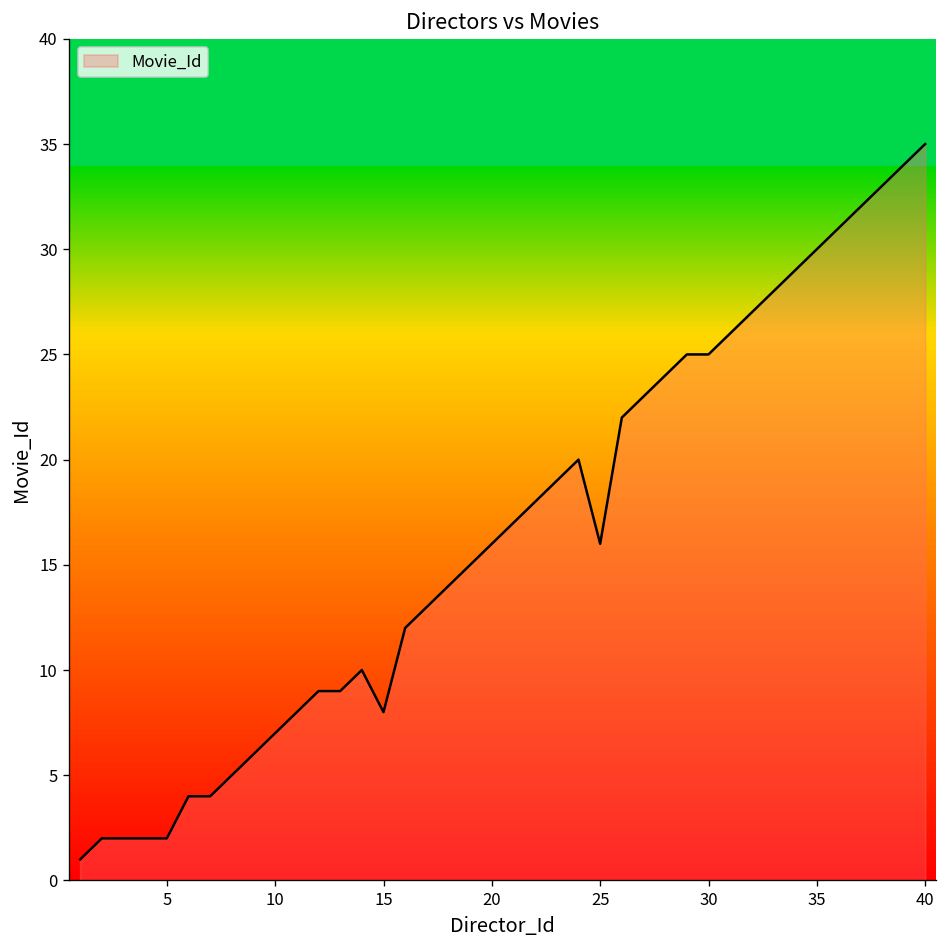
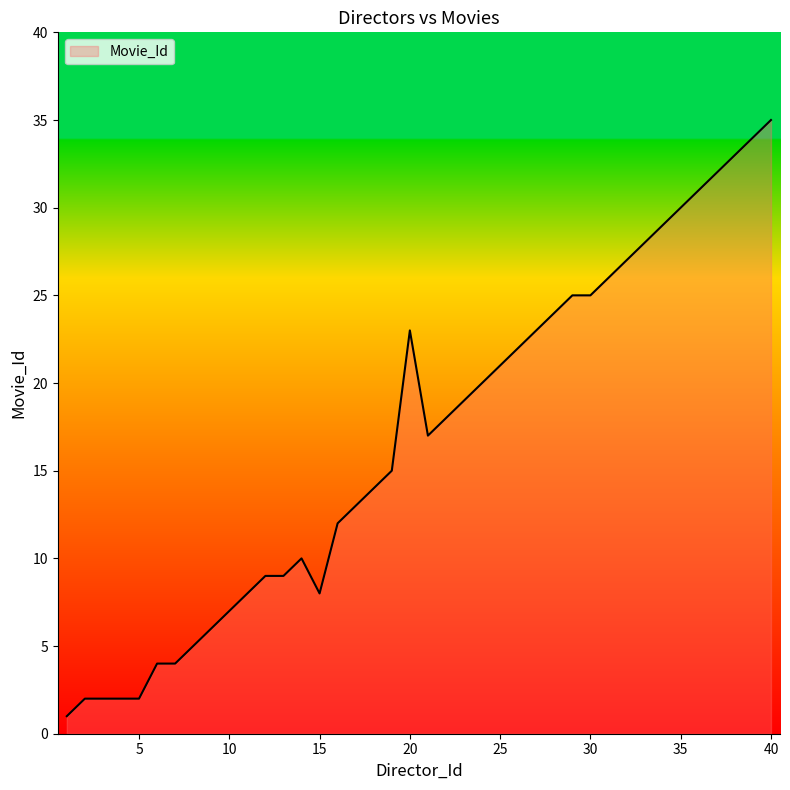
20: 16 -> 23
25: 16 -> 21
